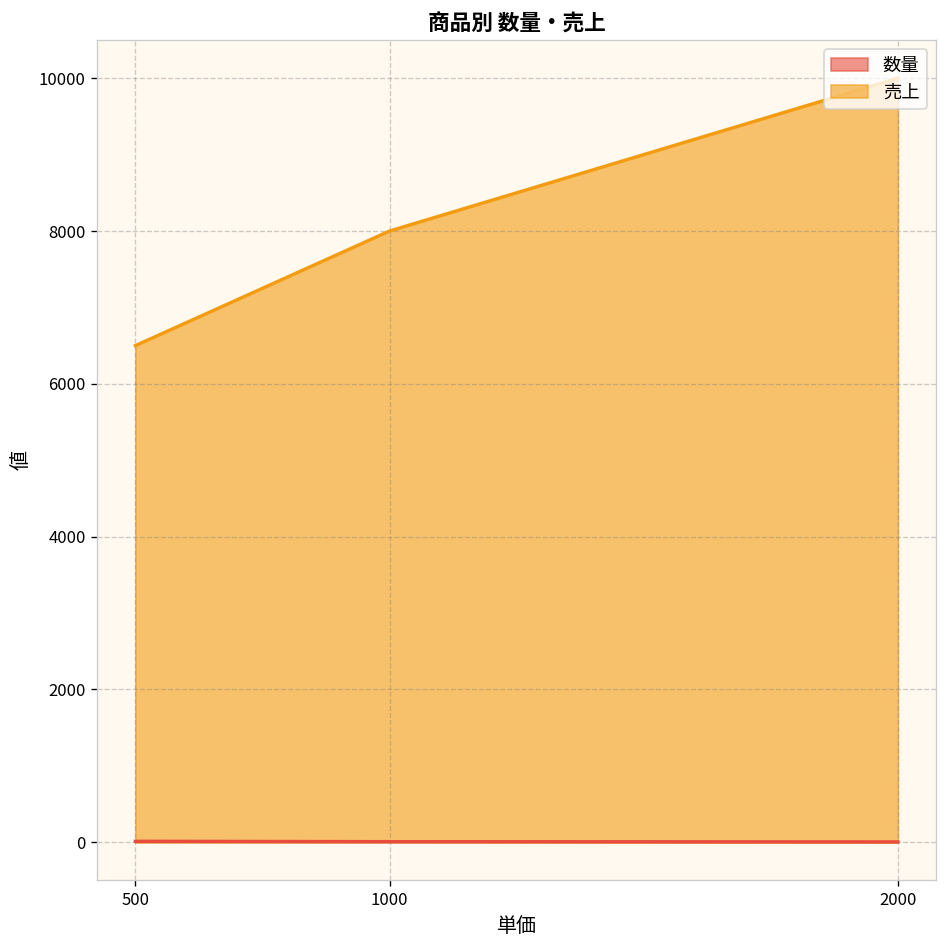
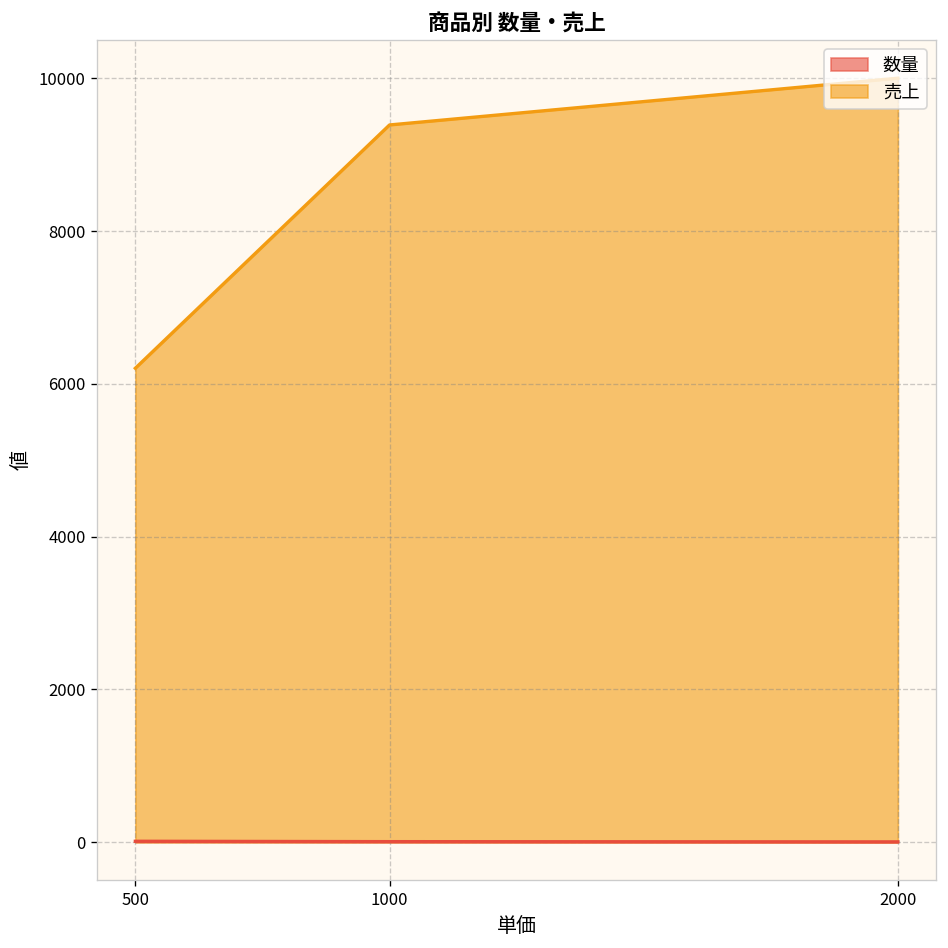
売上, 500: 6500 -> 6200
売上, 1000: 8000 -> 9400
